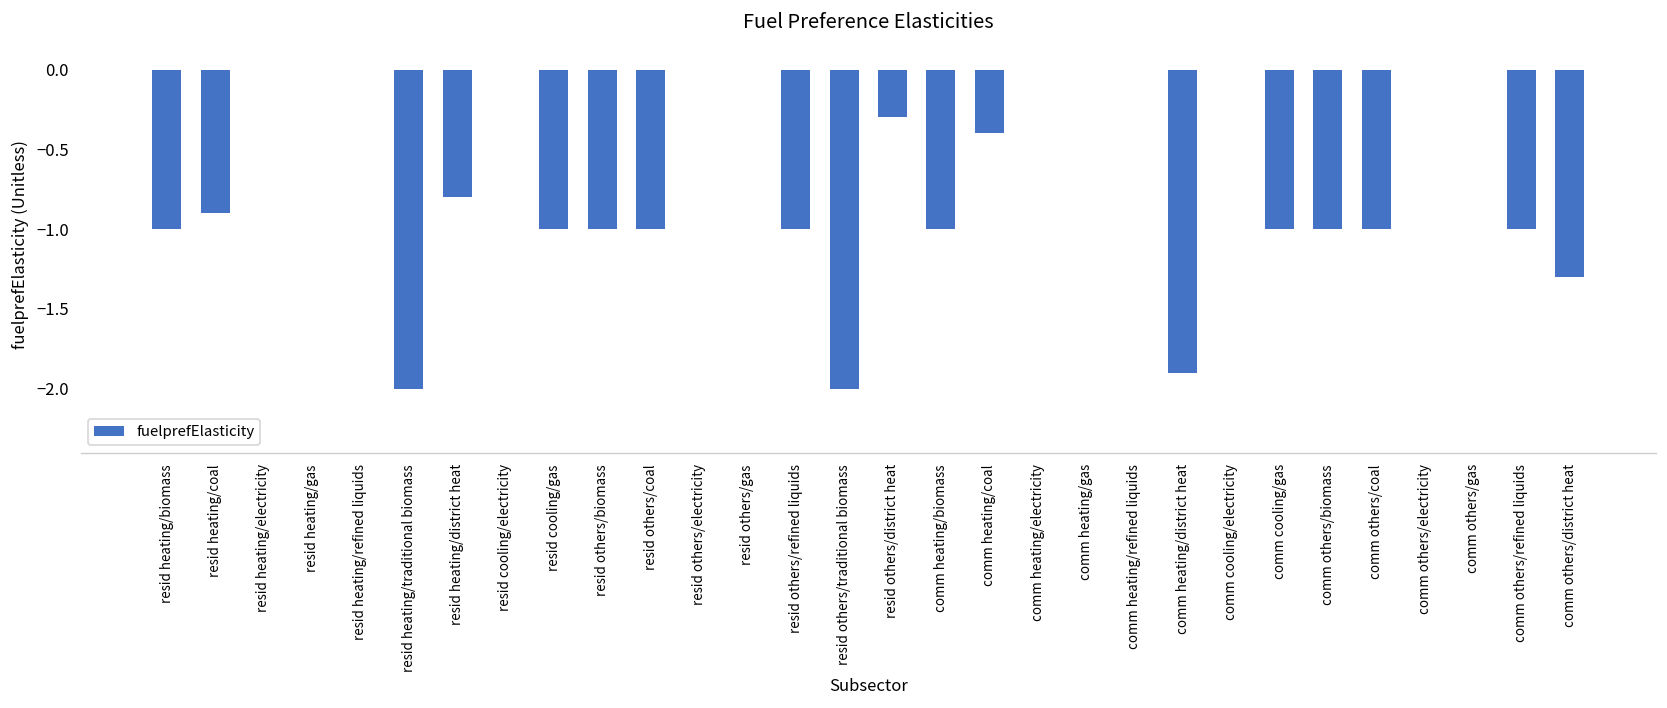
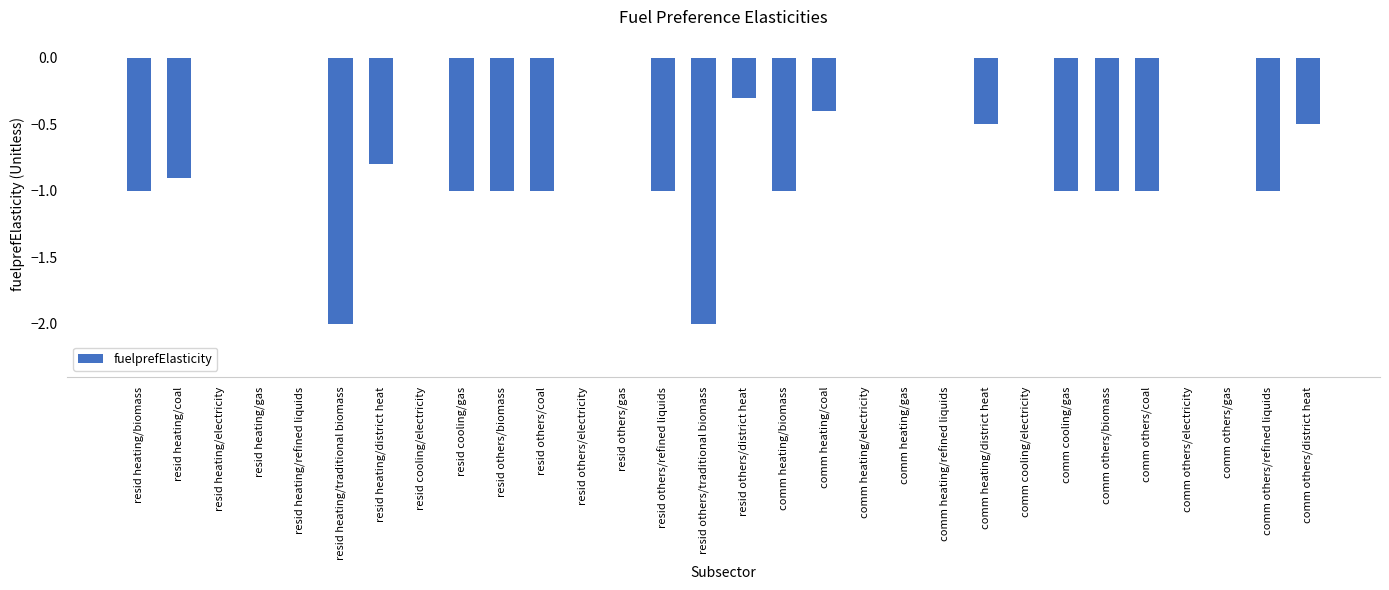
comm heating/district heat: -1.9 -> -0.5
comm others/district heat: -1.3 -> -0.5
